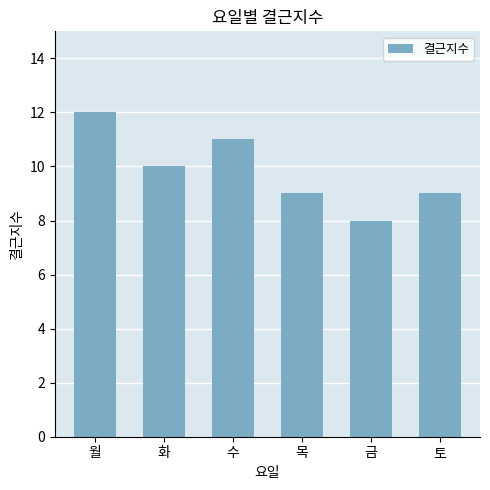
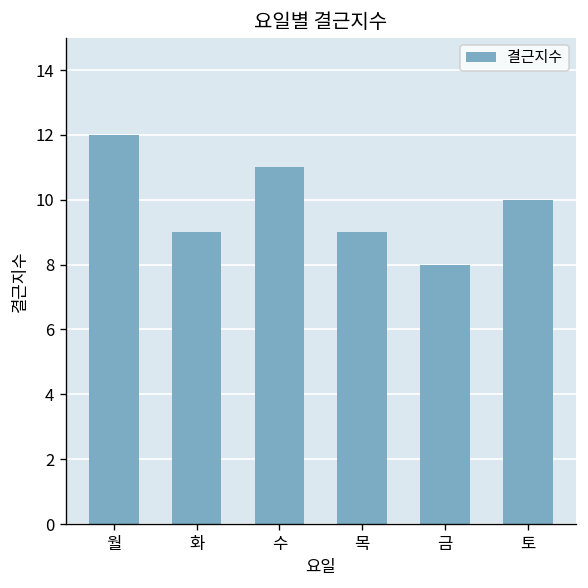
화: 10 -> 9
토: 9 -> 10
